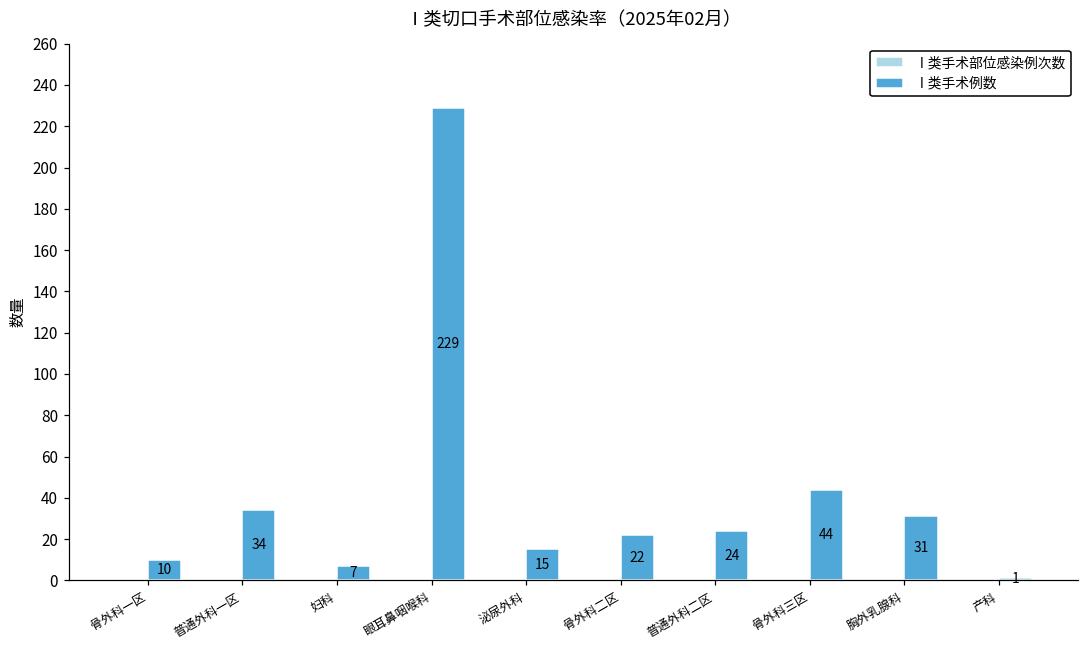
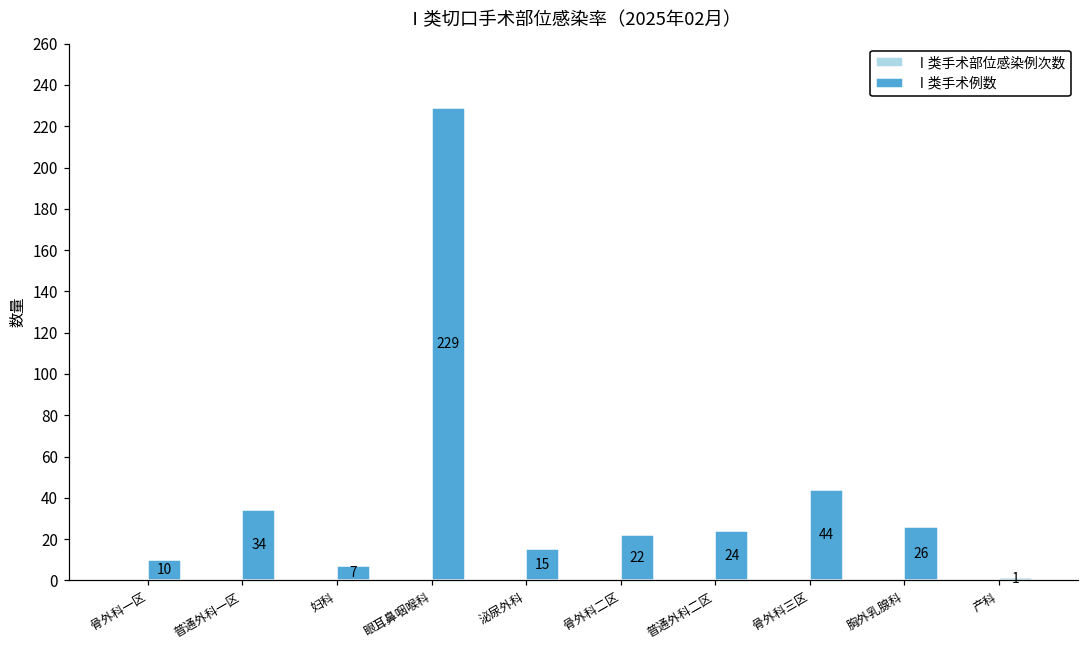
Ⅰ类手术例数, 胸外乳腺科: 31 -> 26
